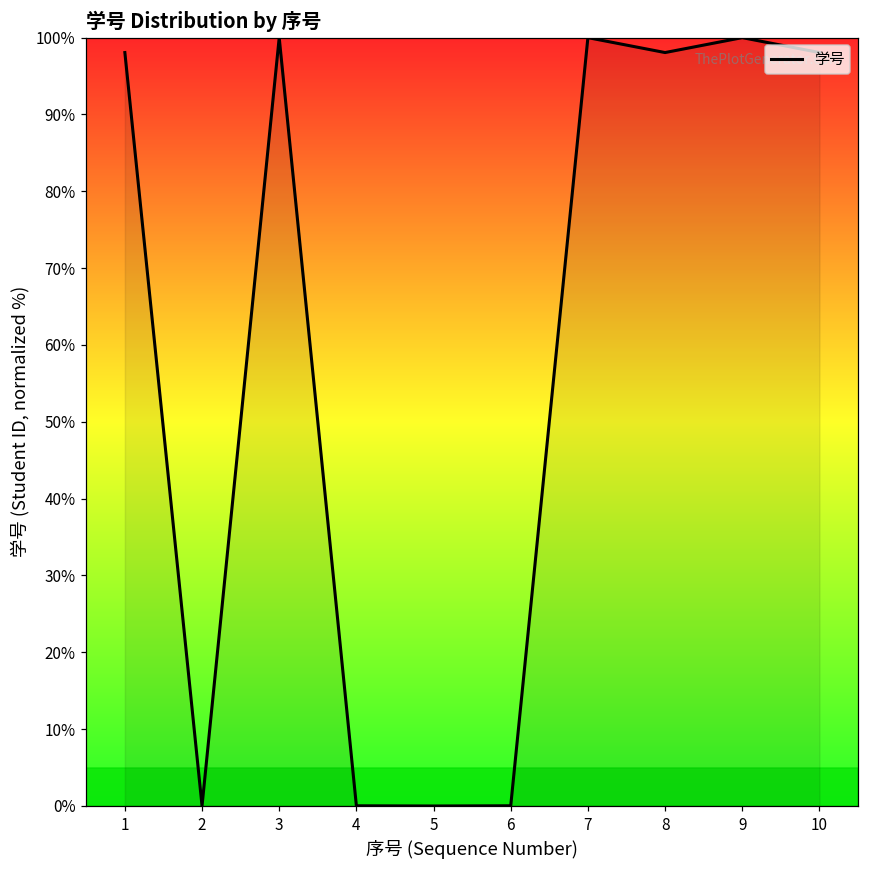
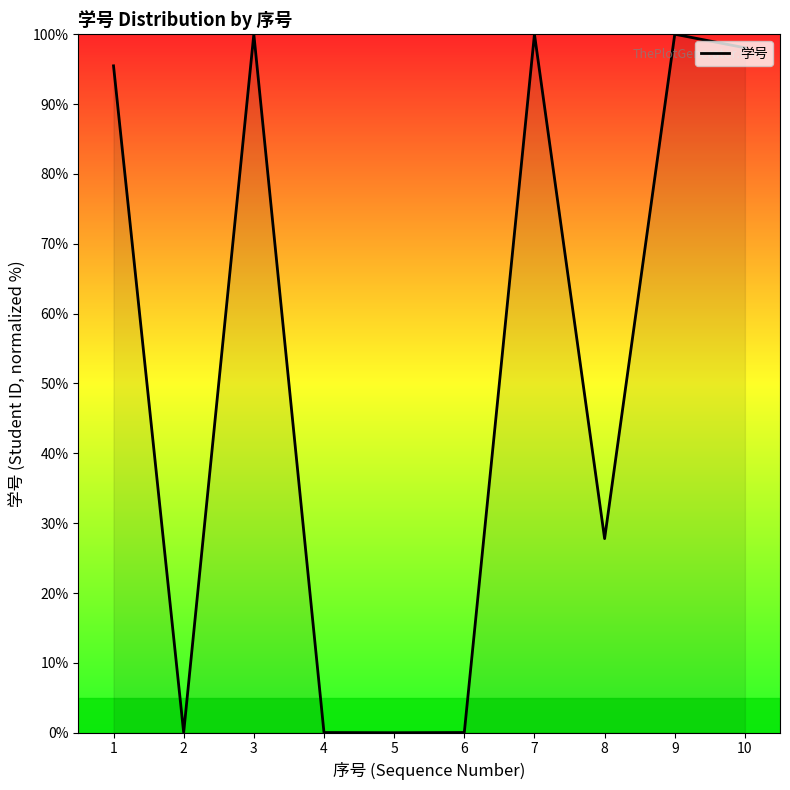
1: 98% -> 95%
8: 98% -> 28%
